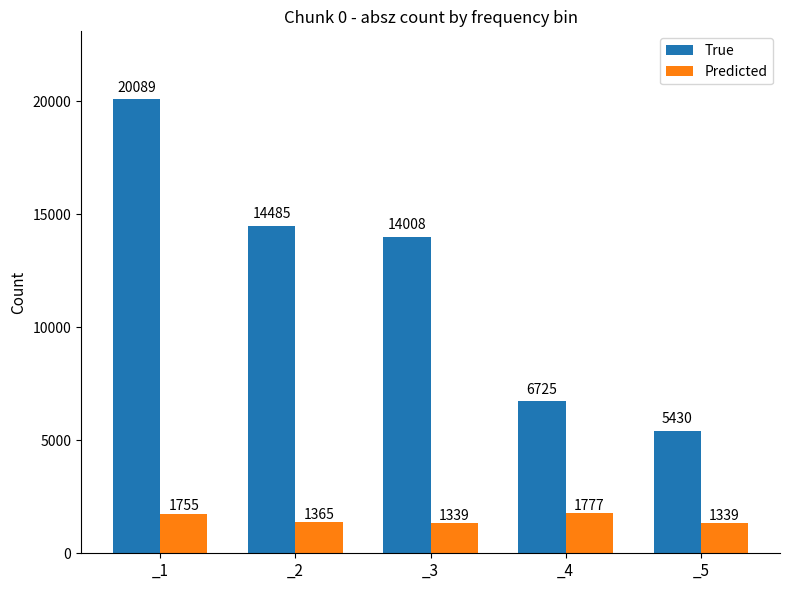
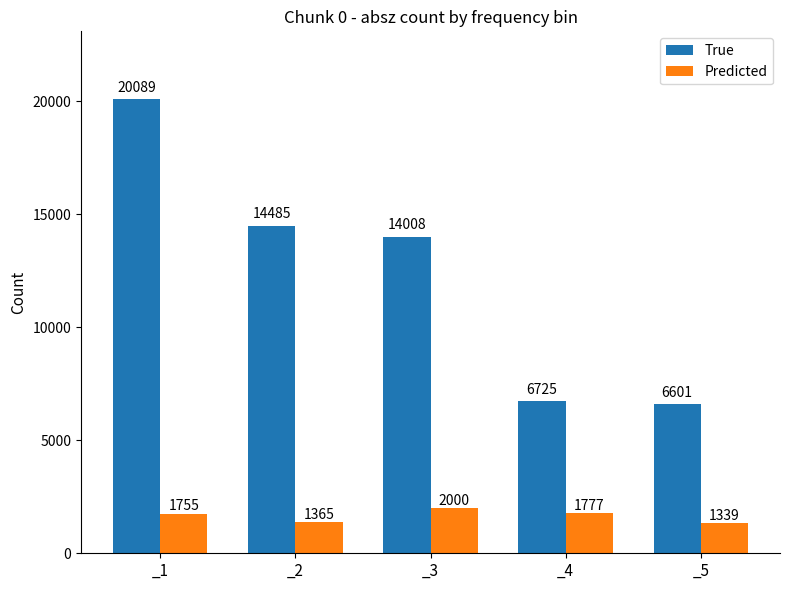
Predicted, _3: 1339 -> 2000
True, _5: 5430 -> 6601
